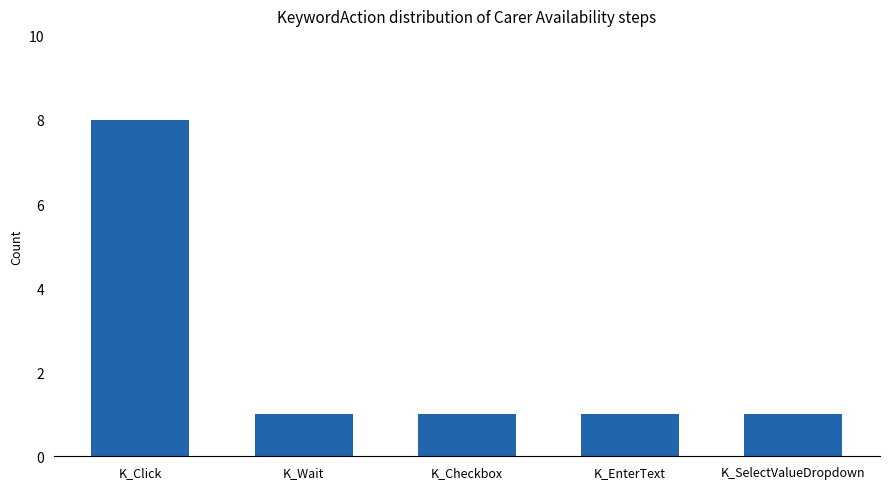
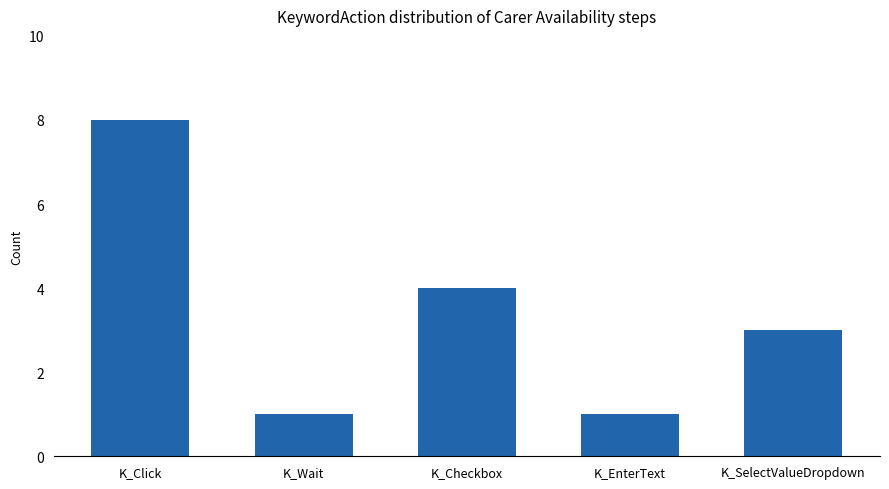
K_Checkbox: 1 -> 4
K_SelectValueDropdown: 1 -> 3
